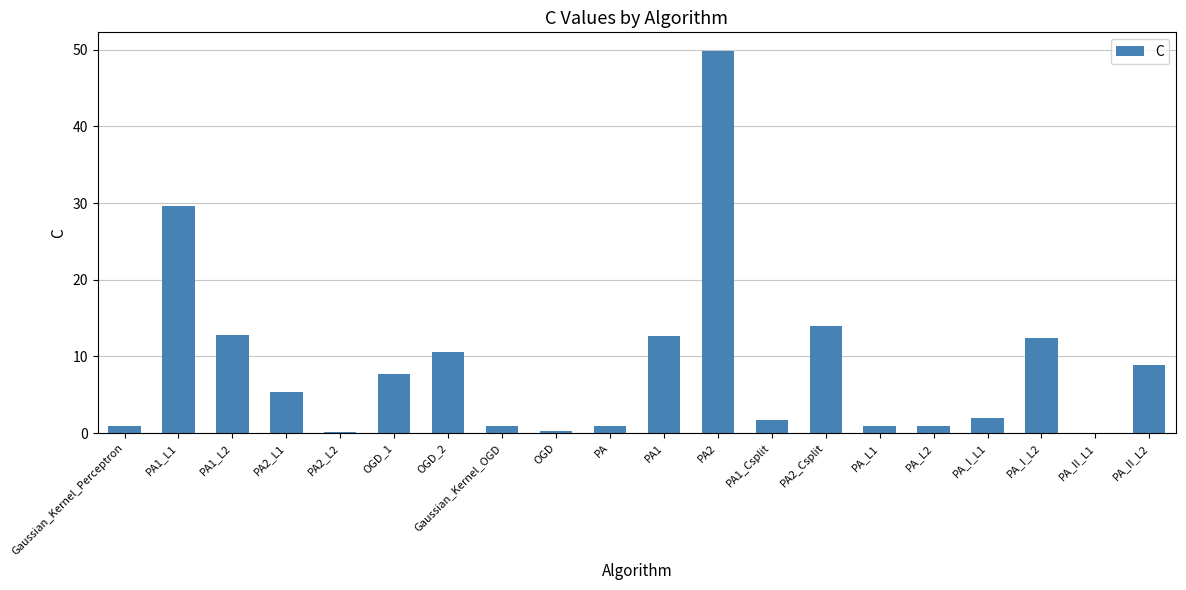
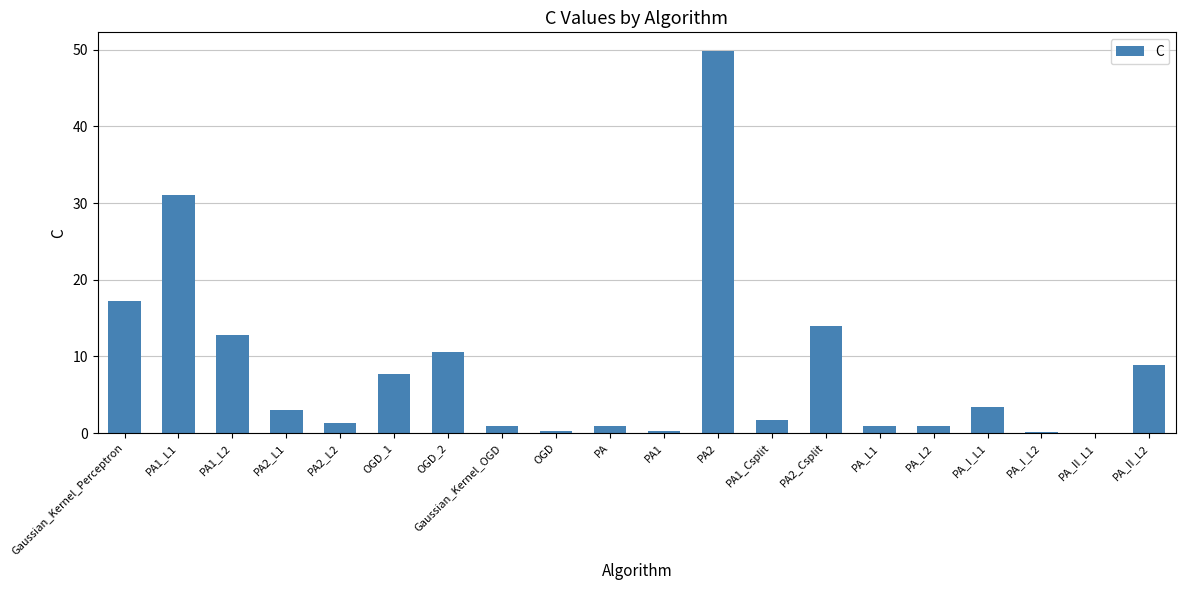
Gaussian_Kernel_Perceptron: 1 -> 17
PA1_L1: 30 -> 31
PA2_L1: 5 -> 3
PA2_L2: 0 -> 1
PA1: 13 -> 0
PA_I_L1: 2 -> 3
PA_I_L2: 12 -> 0
